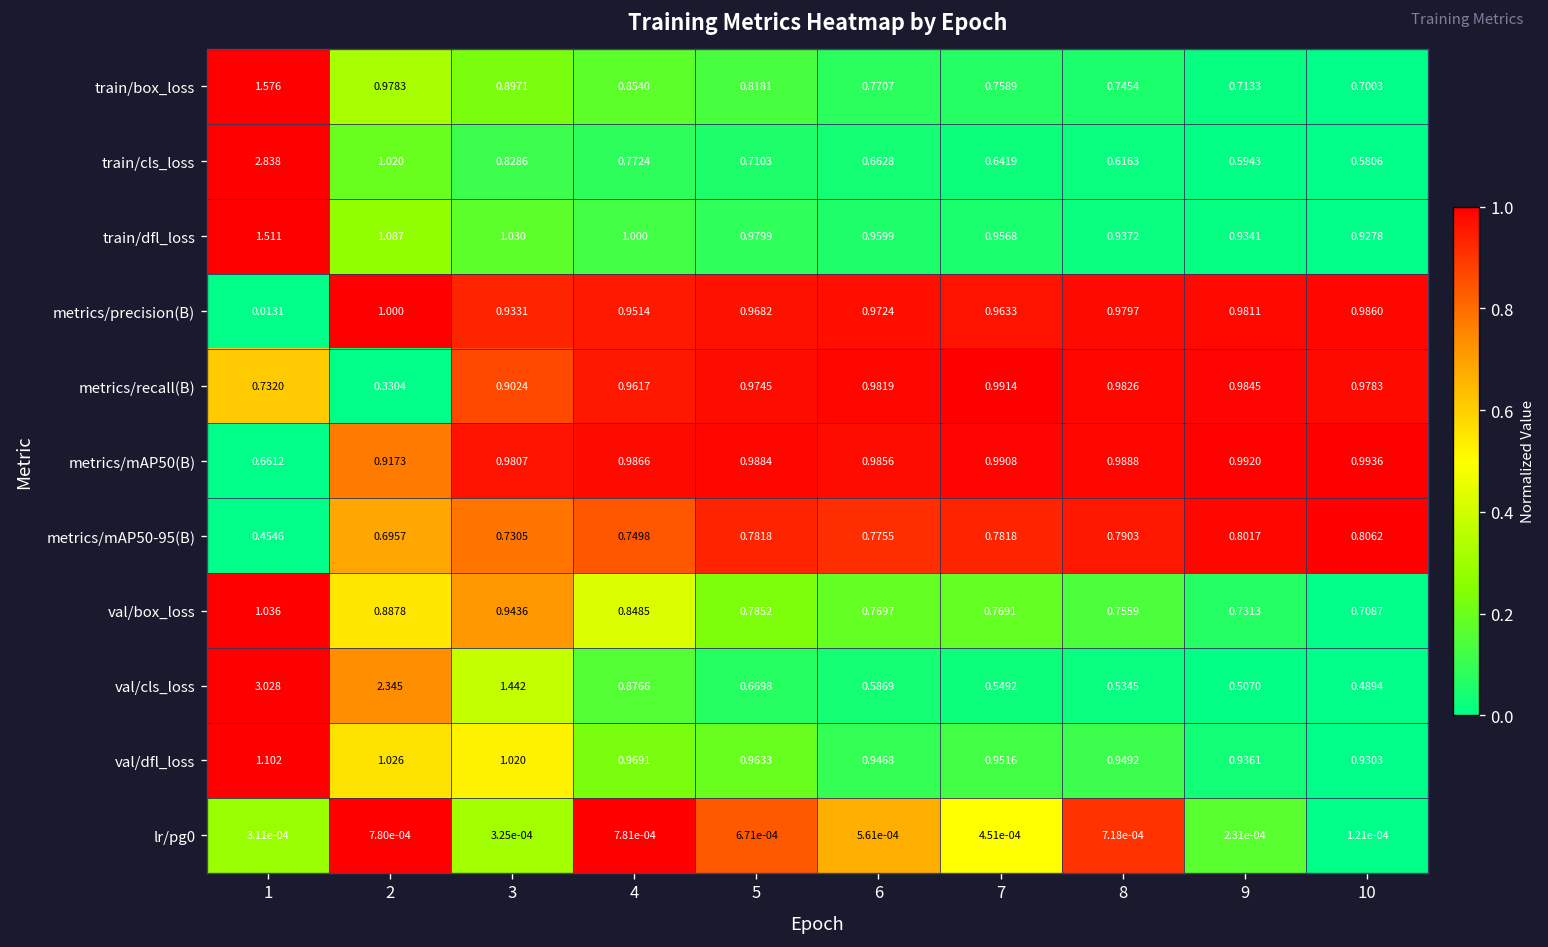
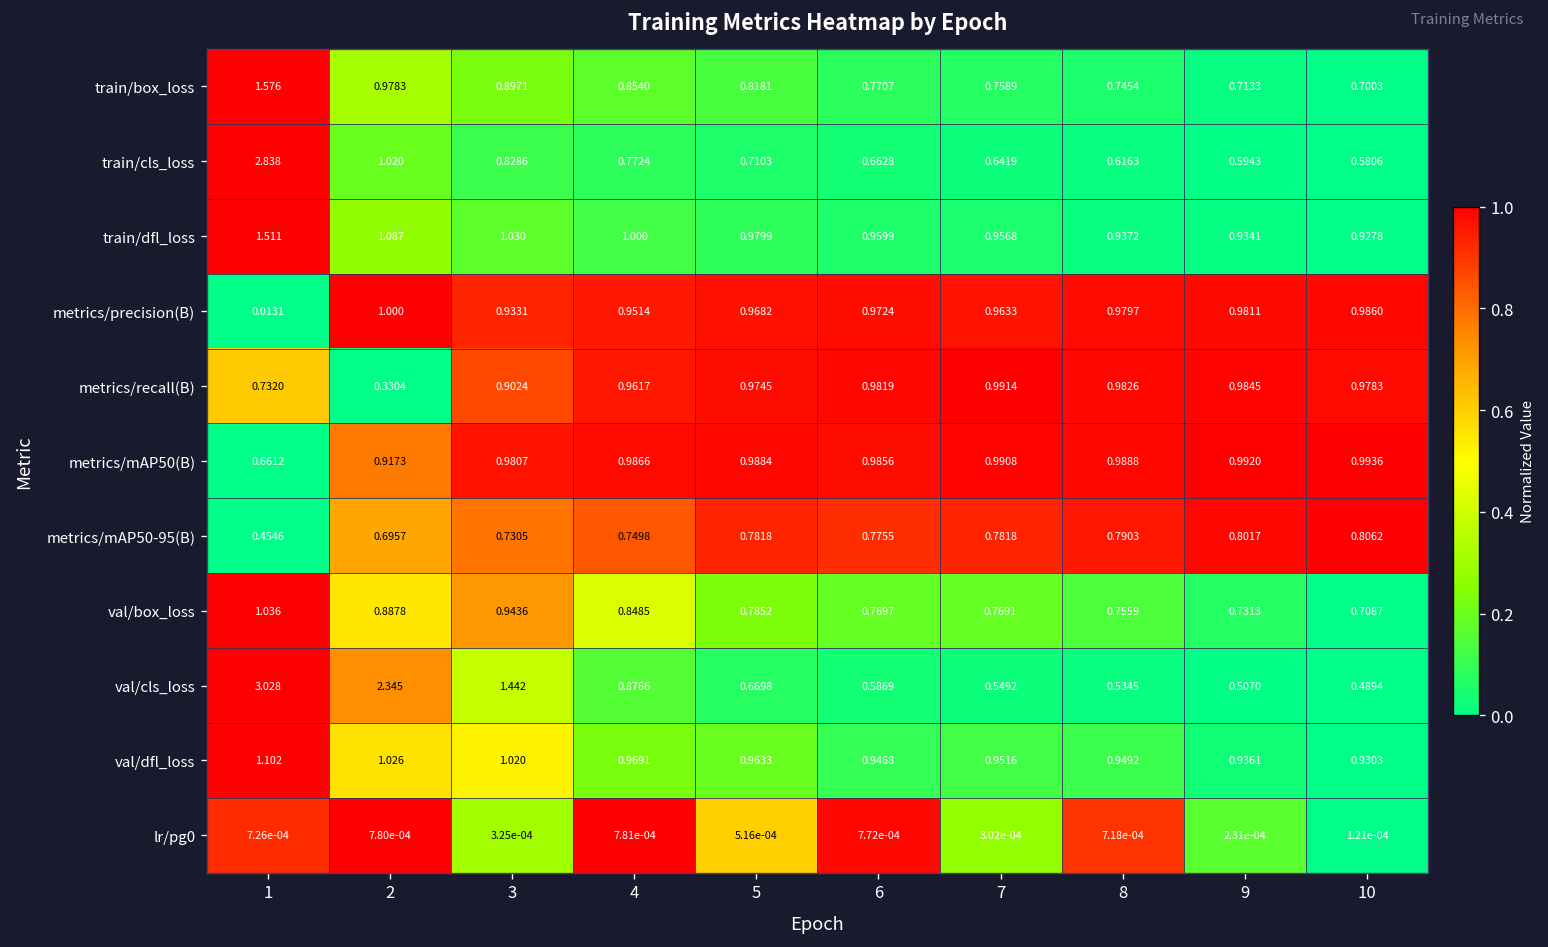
lr/pg0, 1: 3.11e-04 -> 7.26e-04
lr/pg0, 5: 6.71e-04 -> 5.16e-04
lr/pg0, 6: 5.61e-04 -> 7.72e-04
lr/pg0, 7: 4.51e-04 -> 3.02e-04
